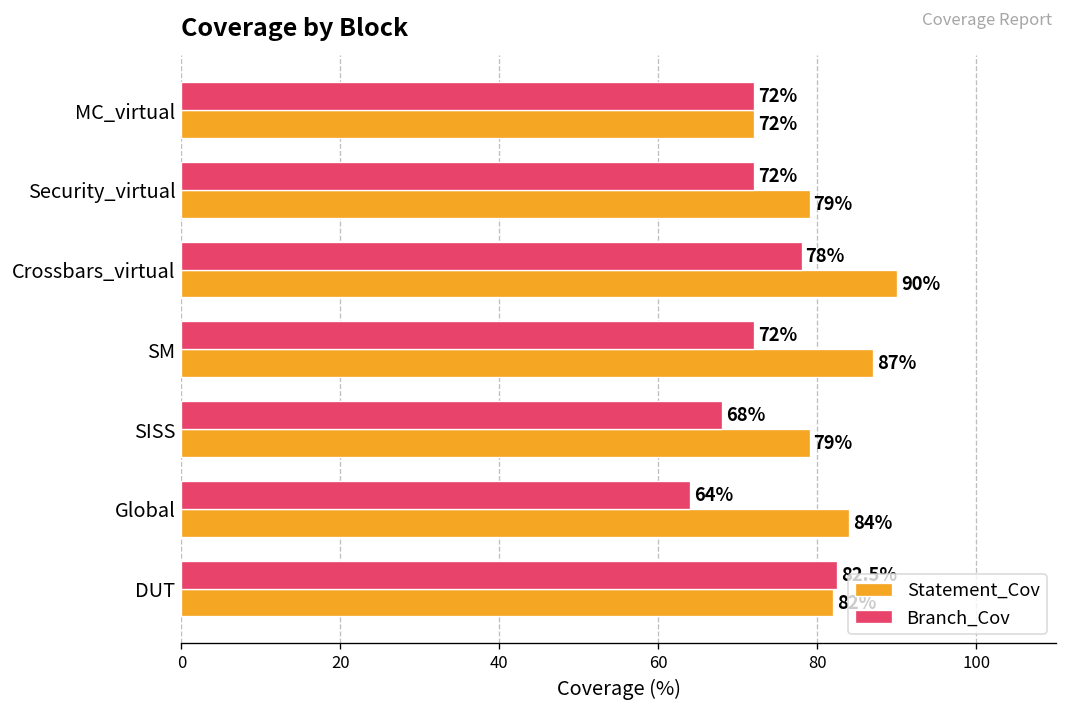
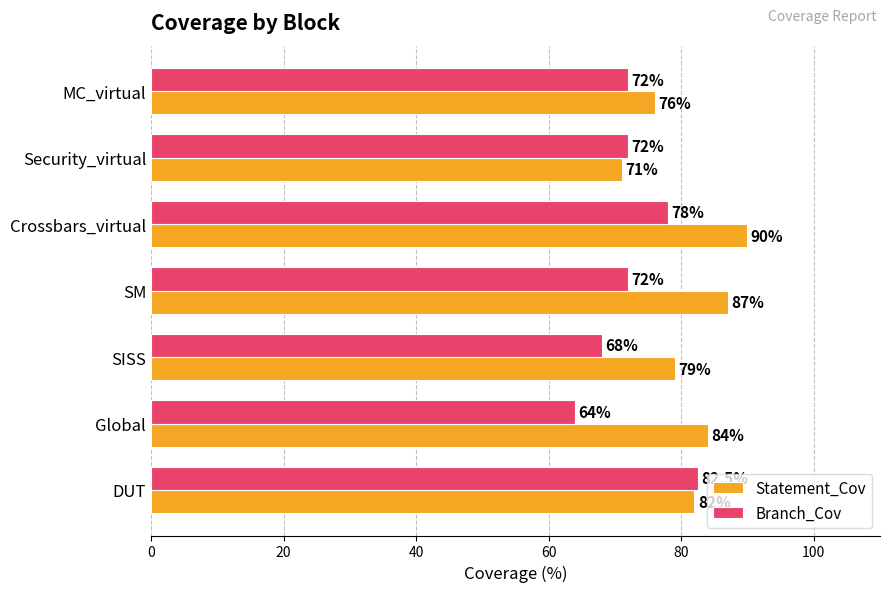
Statement_Cov, MC_virtual: 72% -> 76%
Statement_Cov, Security_virtual: 79% -> 71%
